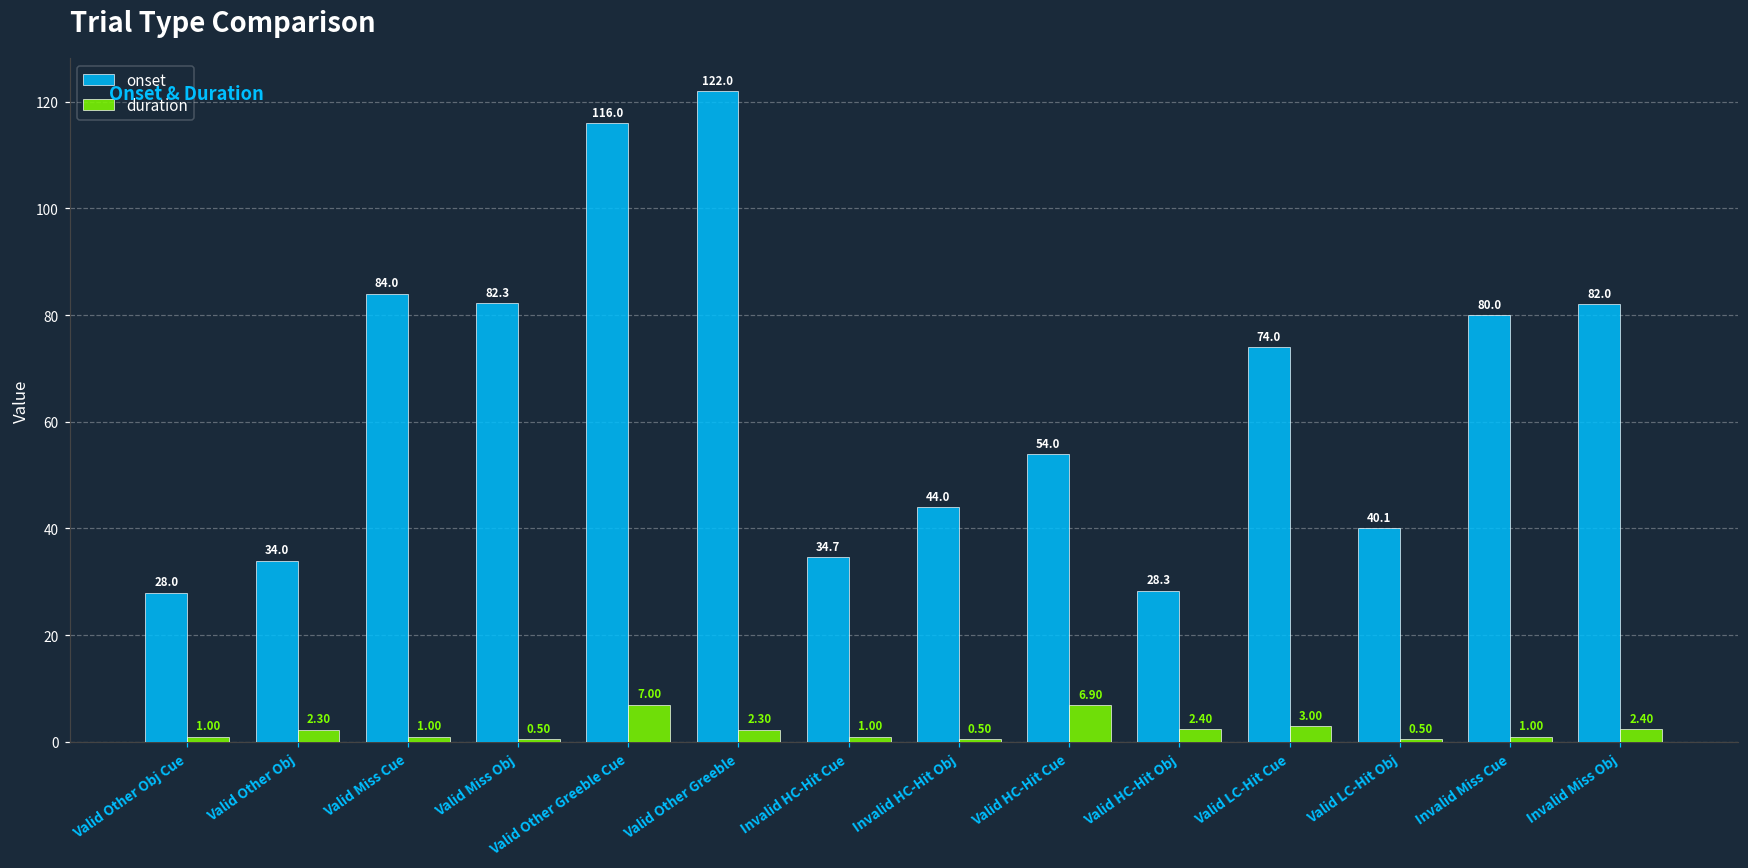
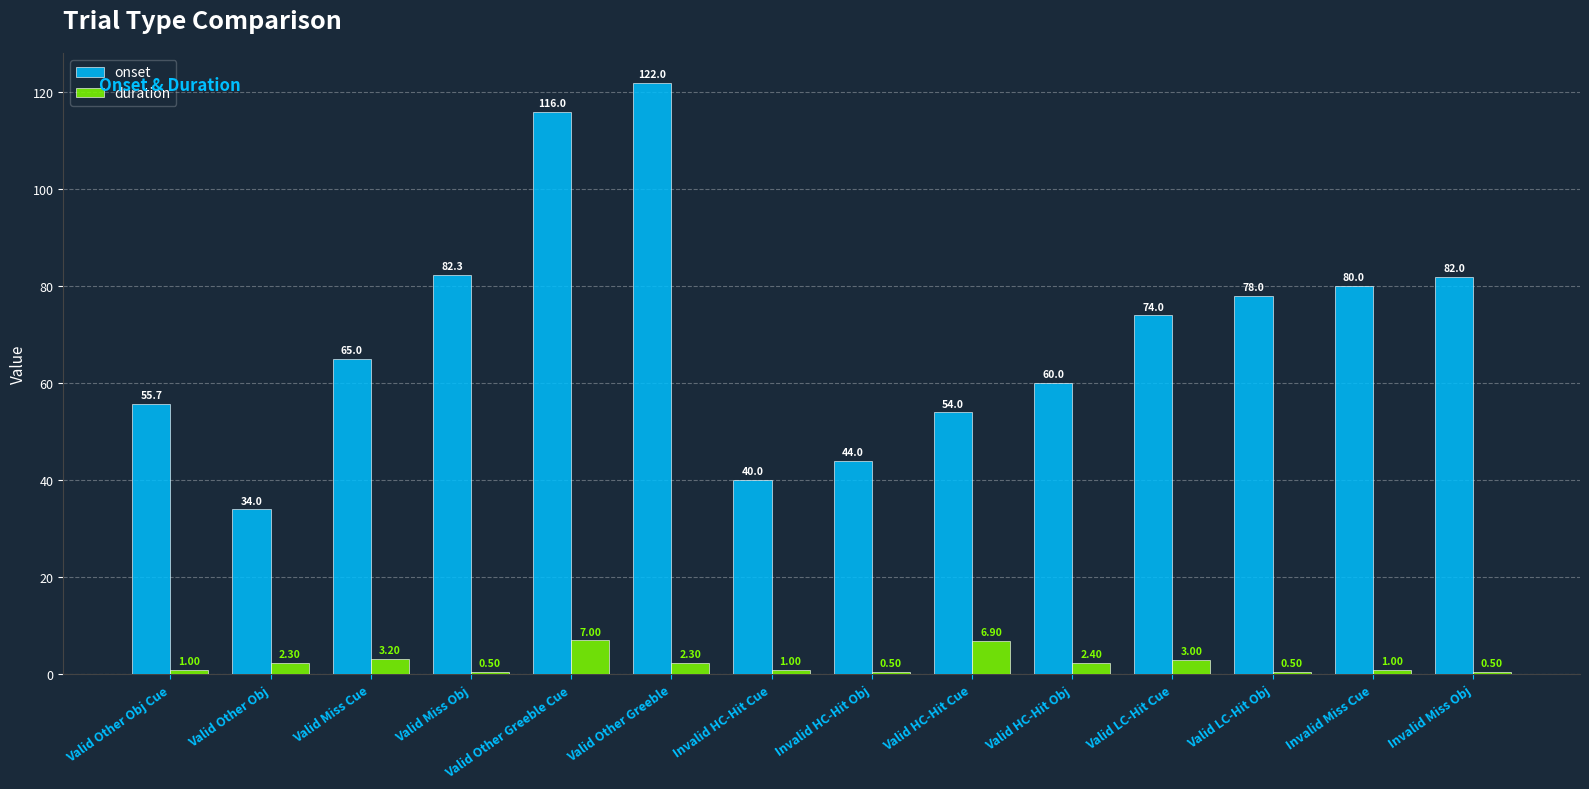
onset, Valid Other Obj Cue: 28.0 -> 55.7
onset, Valid Miss Cue: 84.0 -> 65.0
duration, Valid Miss Cue: 1.00 -> 3.20
onset, Invalid HC-Hit Cue: 34.7 -> 40.0
onset, Valid HC-Hit Obj: 28.3 -> 60.0
onset, Valid LC-Hit Obj: 40.1 -> 78.0
duration, Invalid Miss Obj: 2.40 -> 0.50
